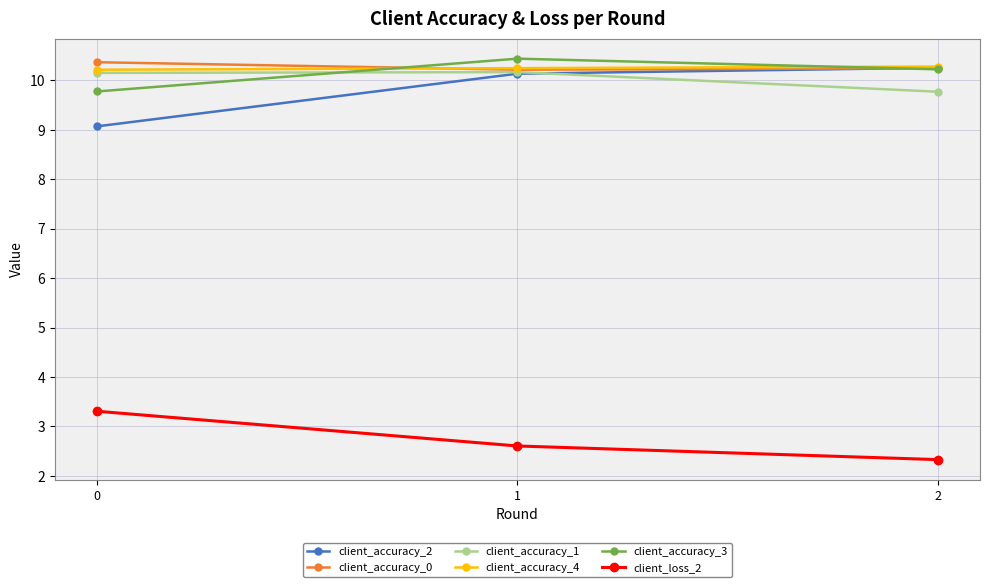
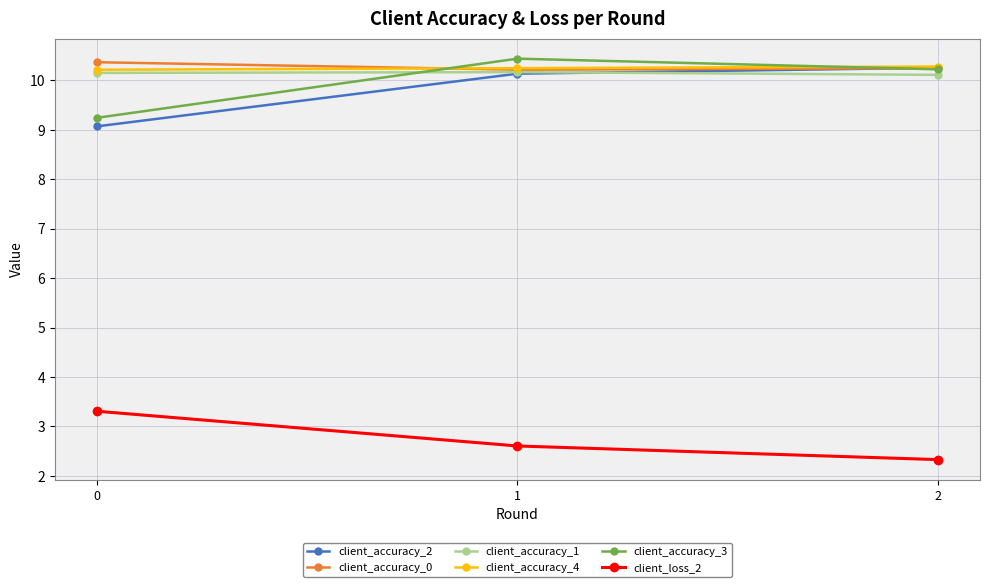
client_accuracy_3, 0: 9.8 -> 9.2
client_accuracy_1, 2: 9.8 -> 10.1
